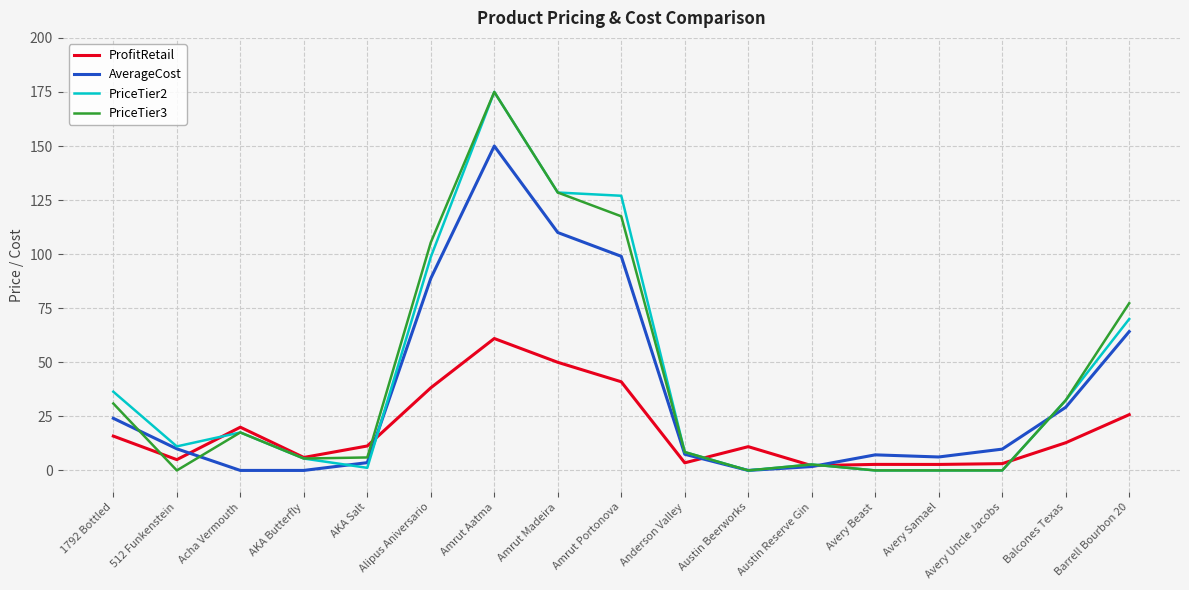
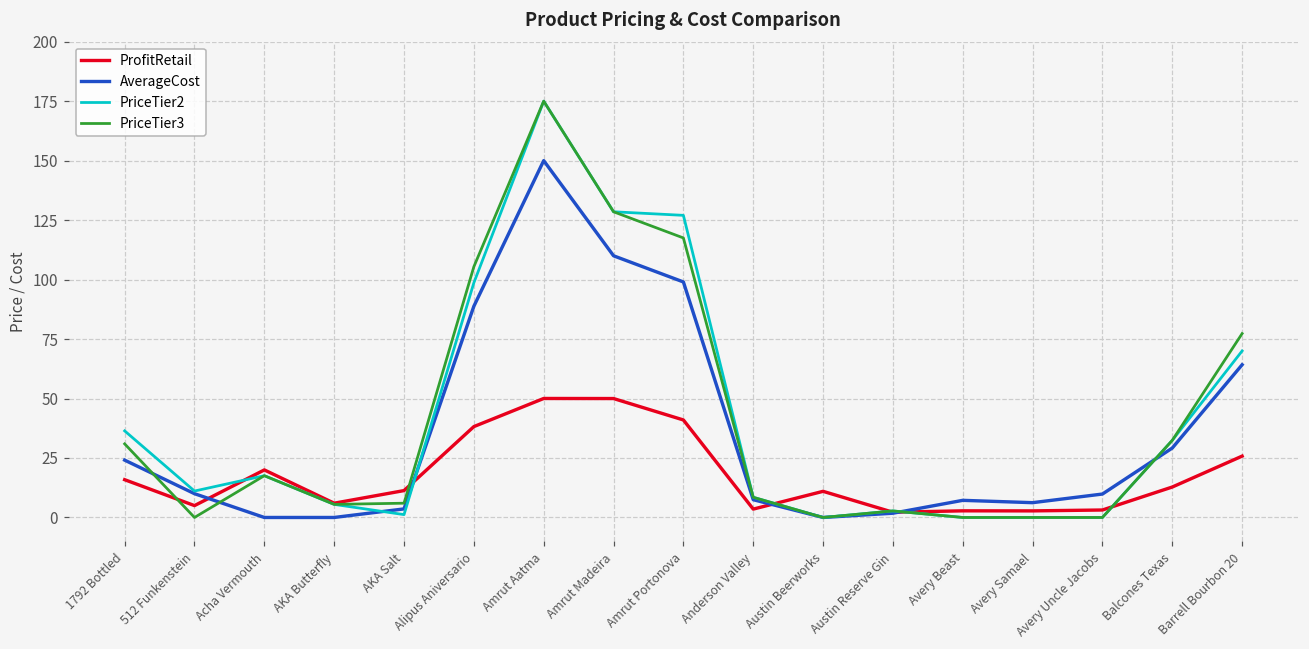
ProfitRetail, Amrut Aatma: 61 -> 50
